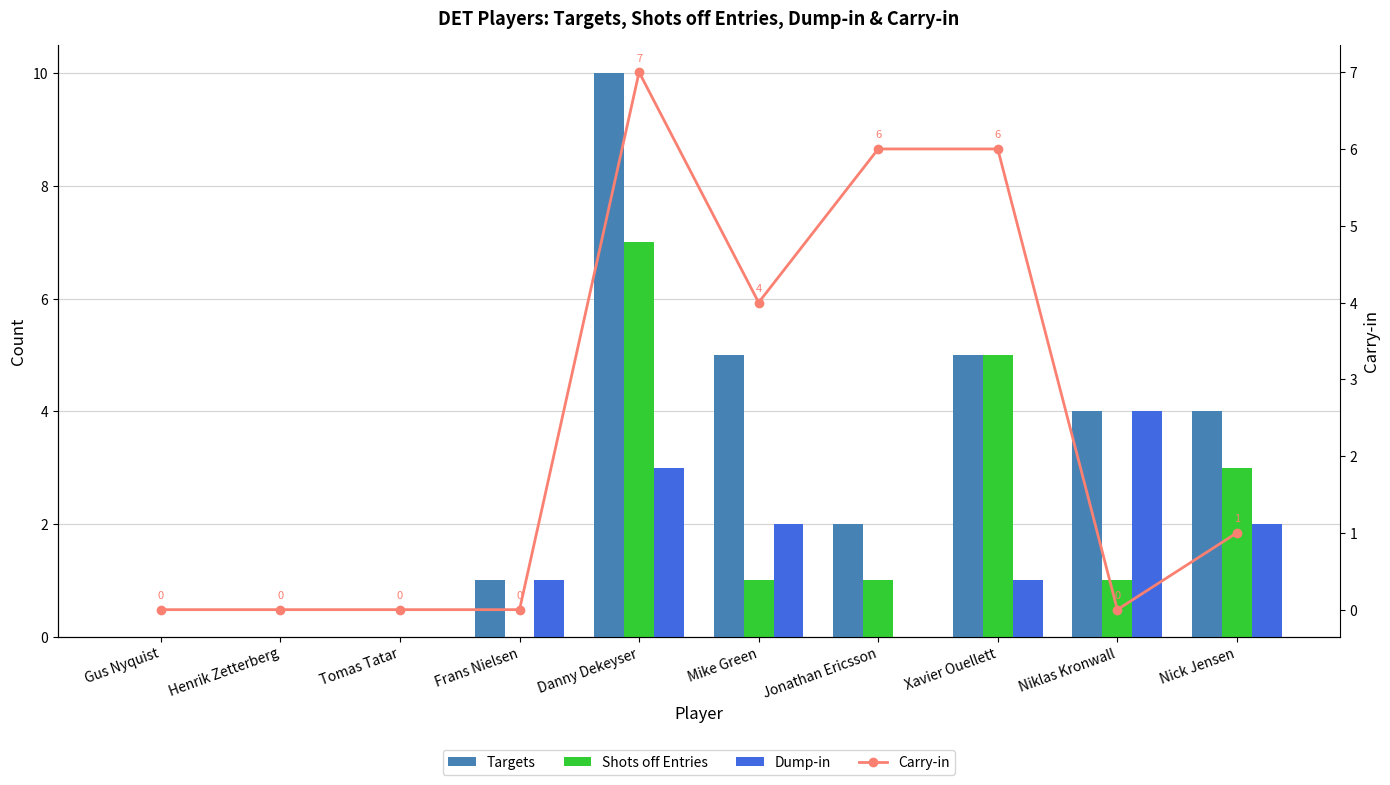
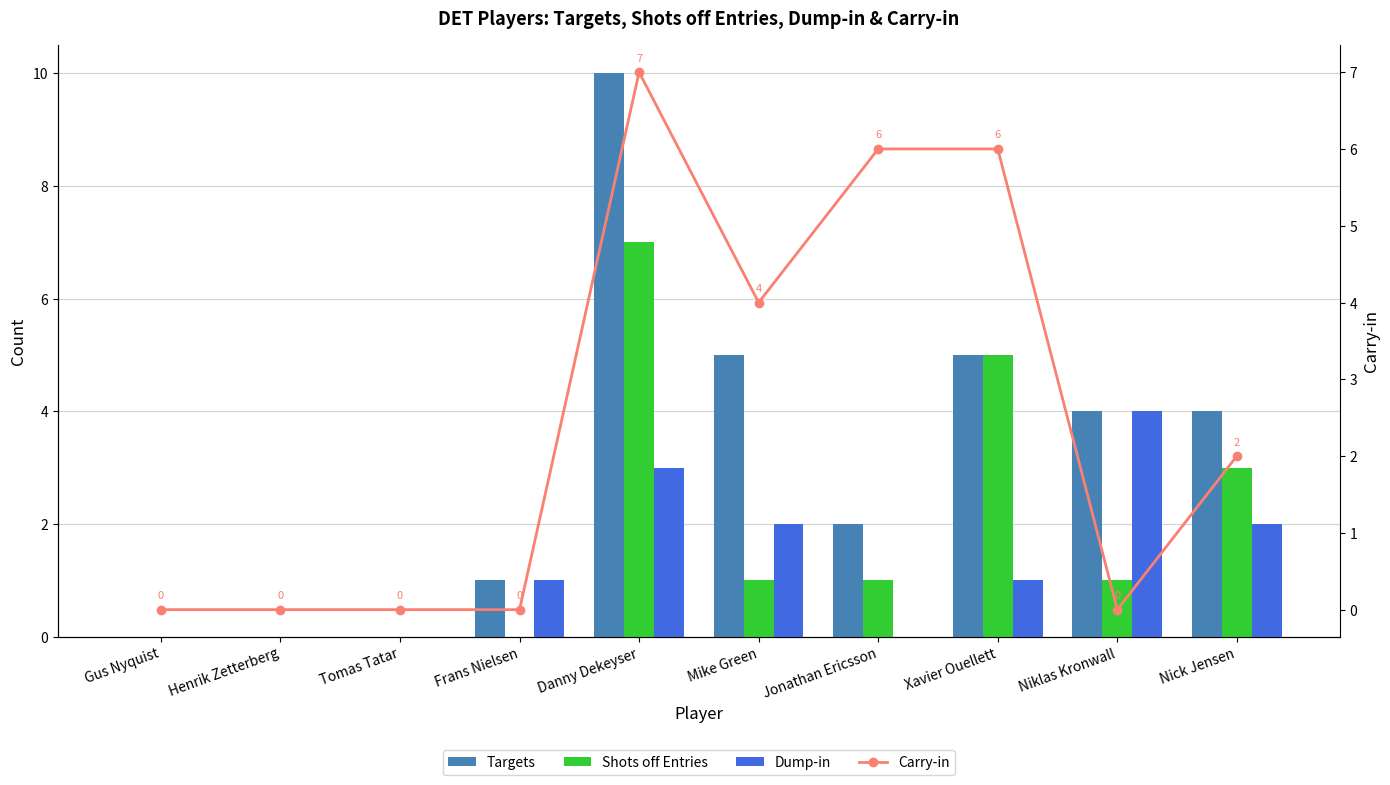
Carry-in, Nick Jensen: 1 -> 2
